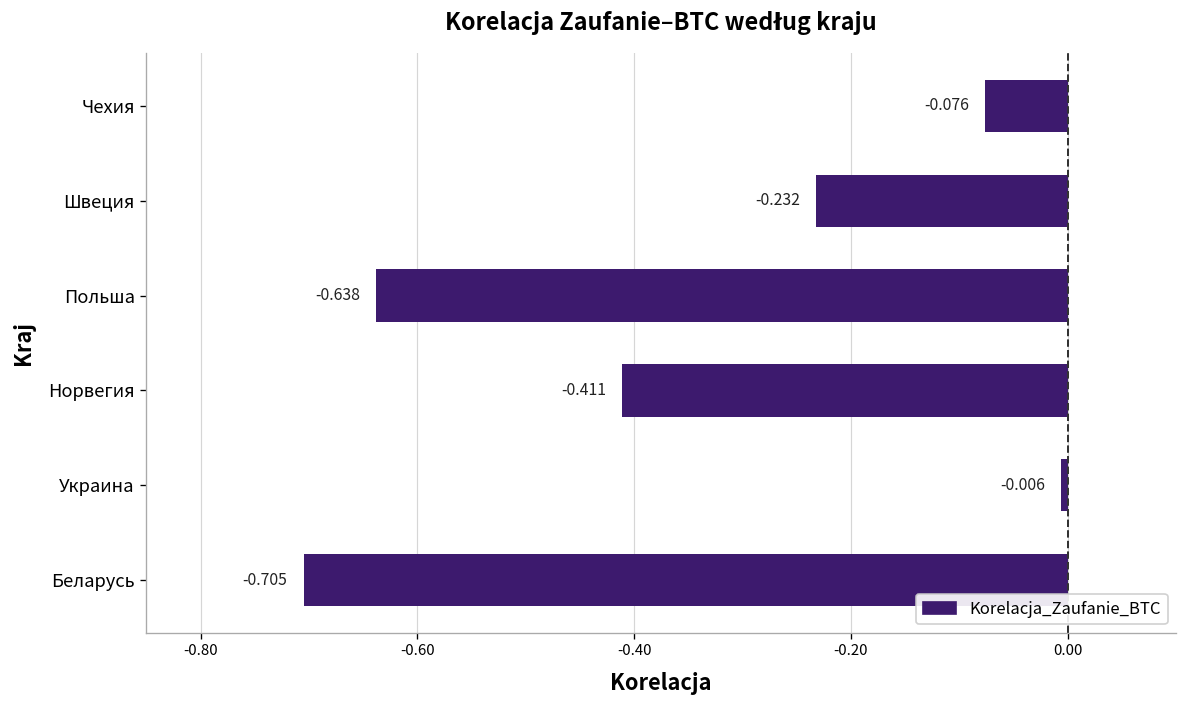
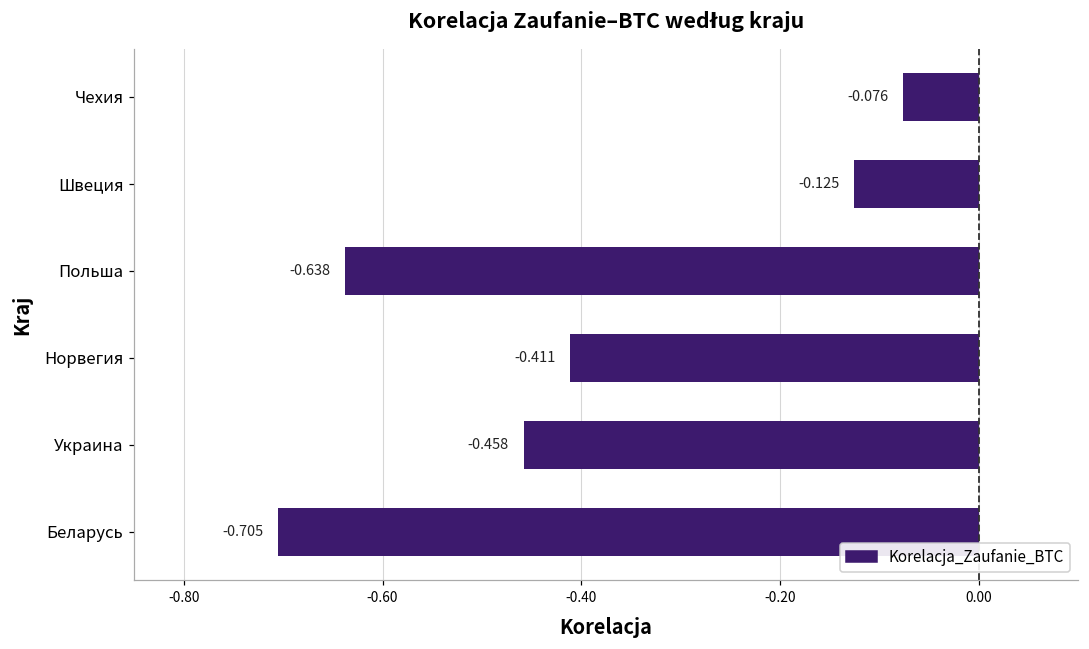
Швеция: -0.232 -> -0.125
Украина: -0.006 -> -0.458
